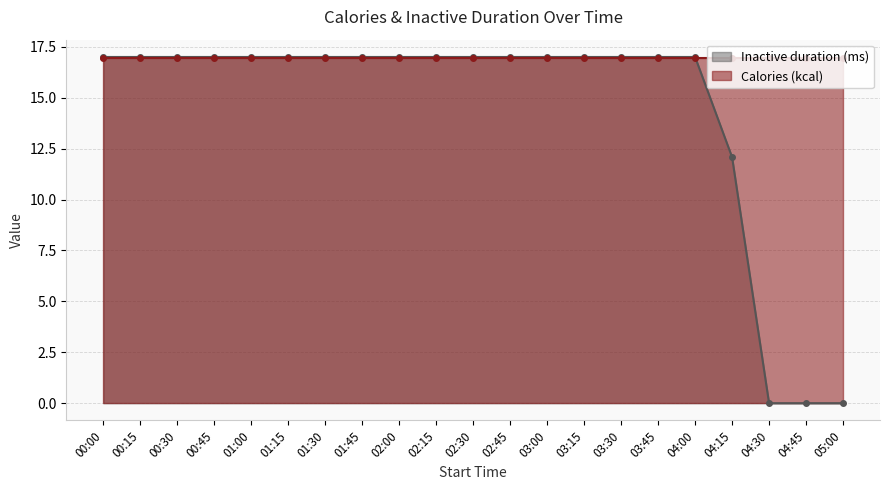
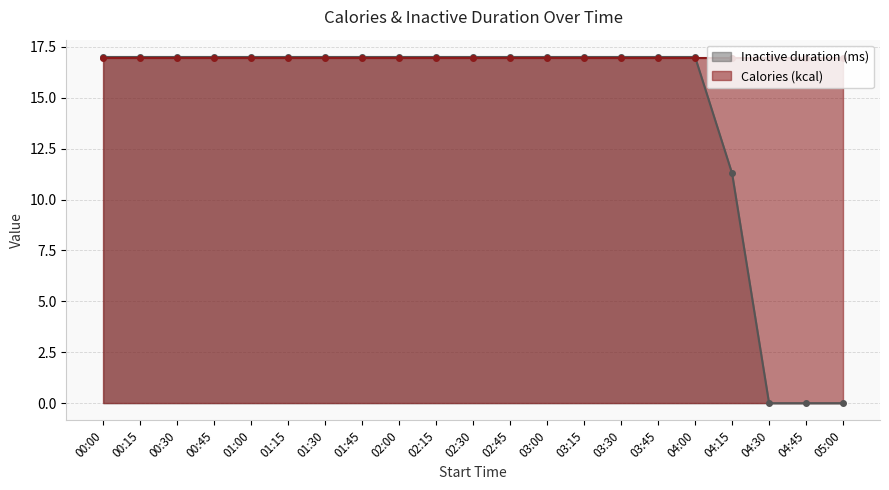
Inactive duration (ms), 04:15: 12.1 -> 11.3
